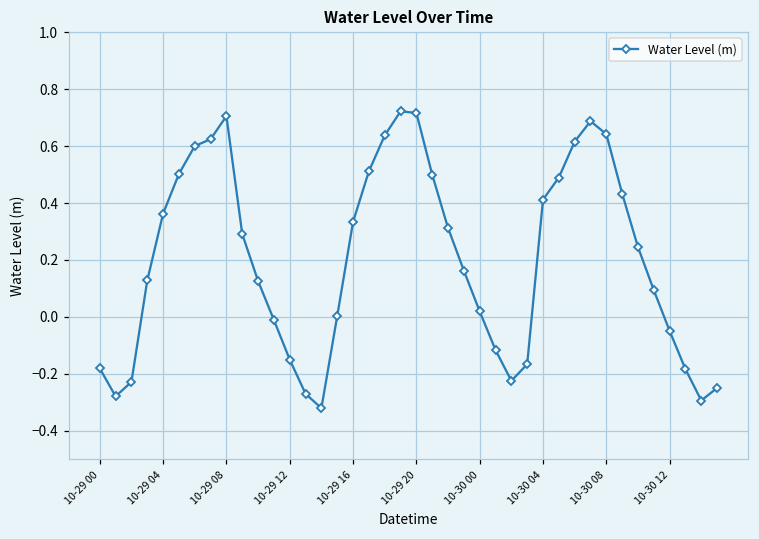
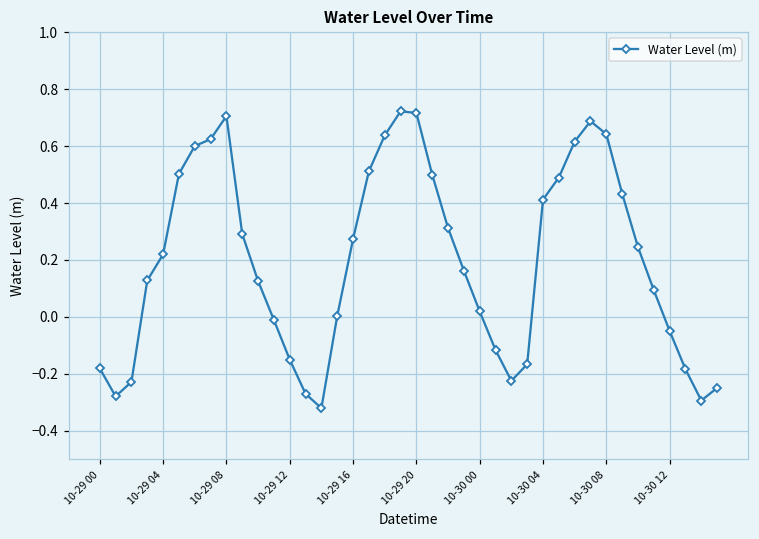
10-29 04: 0.36 -> 0.22
10-29 16: 0.33 -> 0.27
